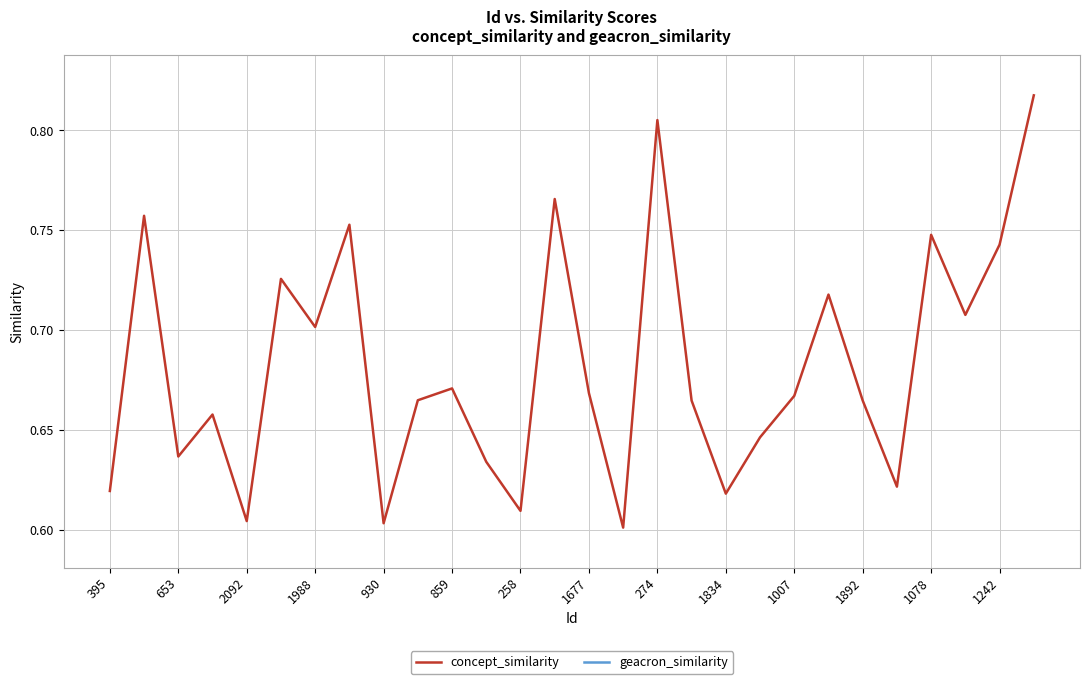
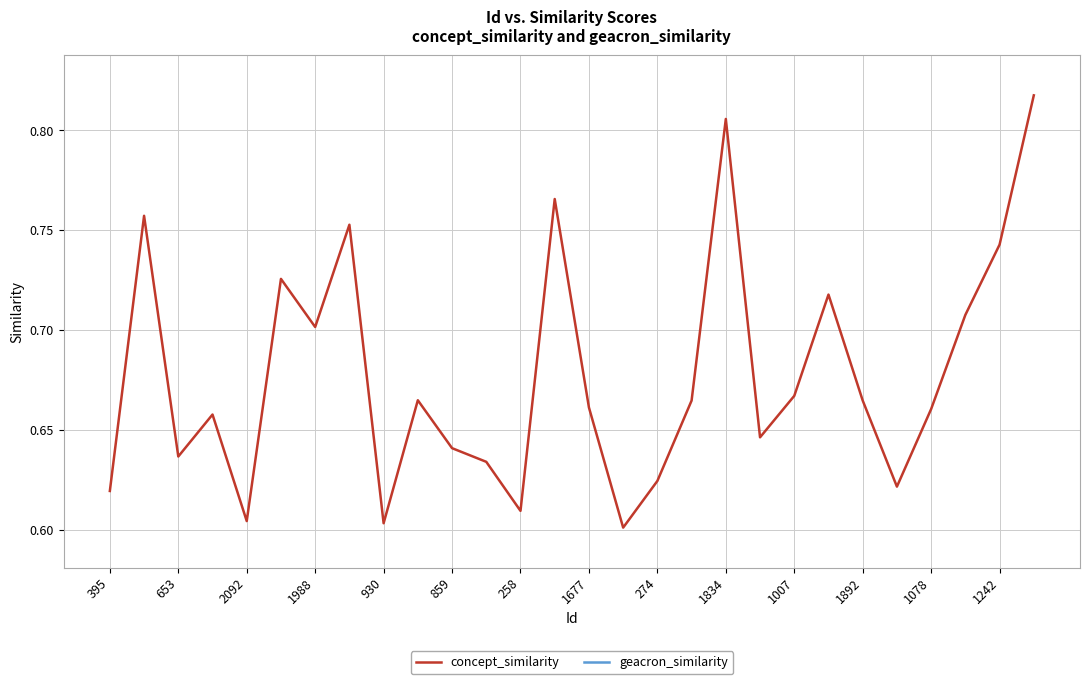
859: 0.671 -> 0.641
1677: 0.669 -> 0.661
274: 0.805 -> 0.625
1834: 0.618 -> 0.806
1078: 0.748 -> 0.661
